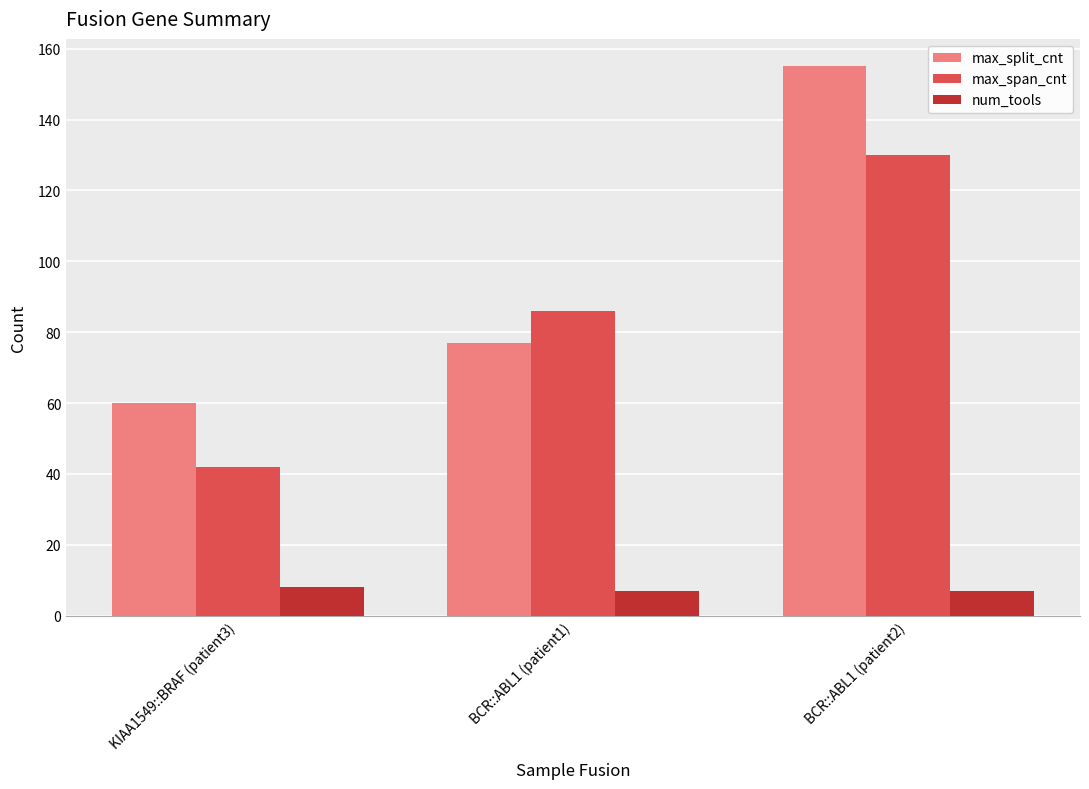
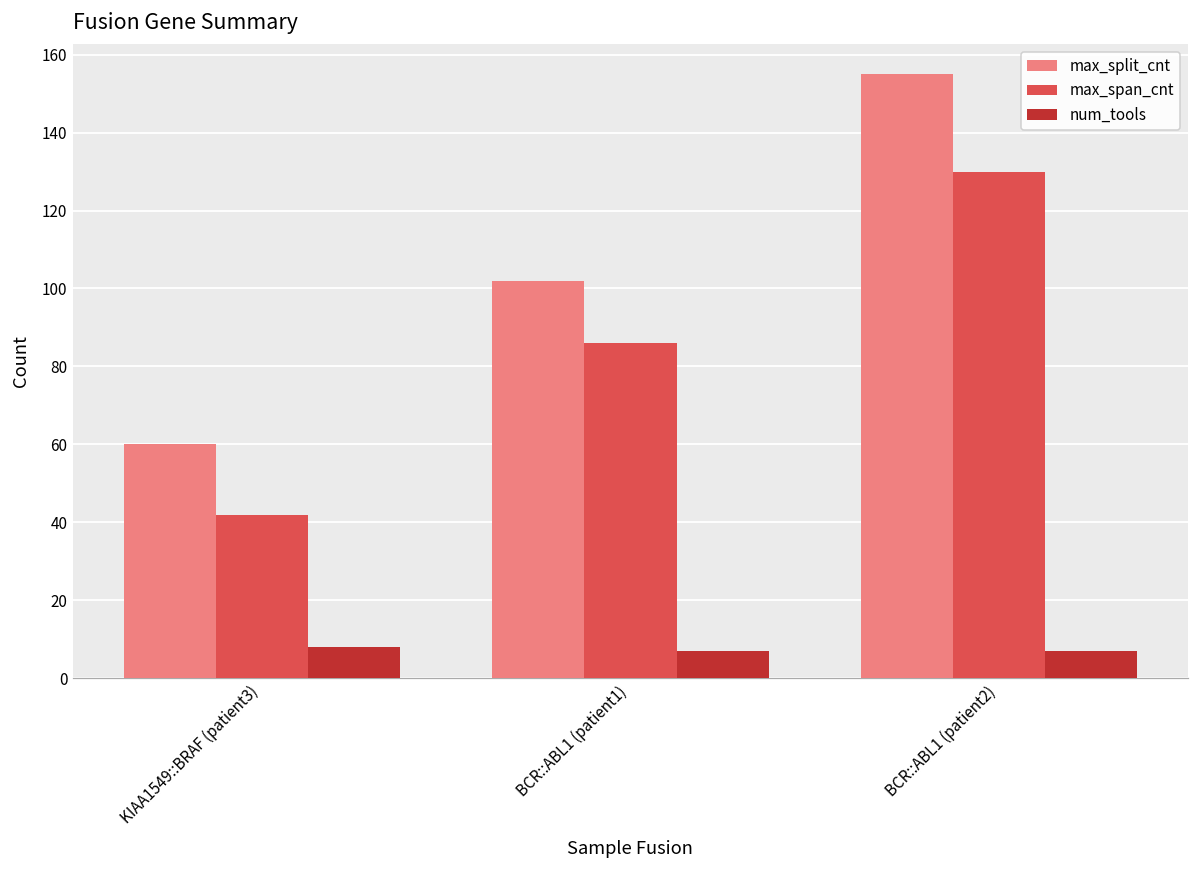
max_split_cnt, BCR::ABL1 (patient1): 77 -> 102
